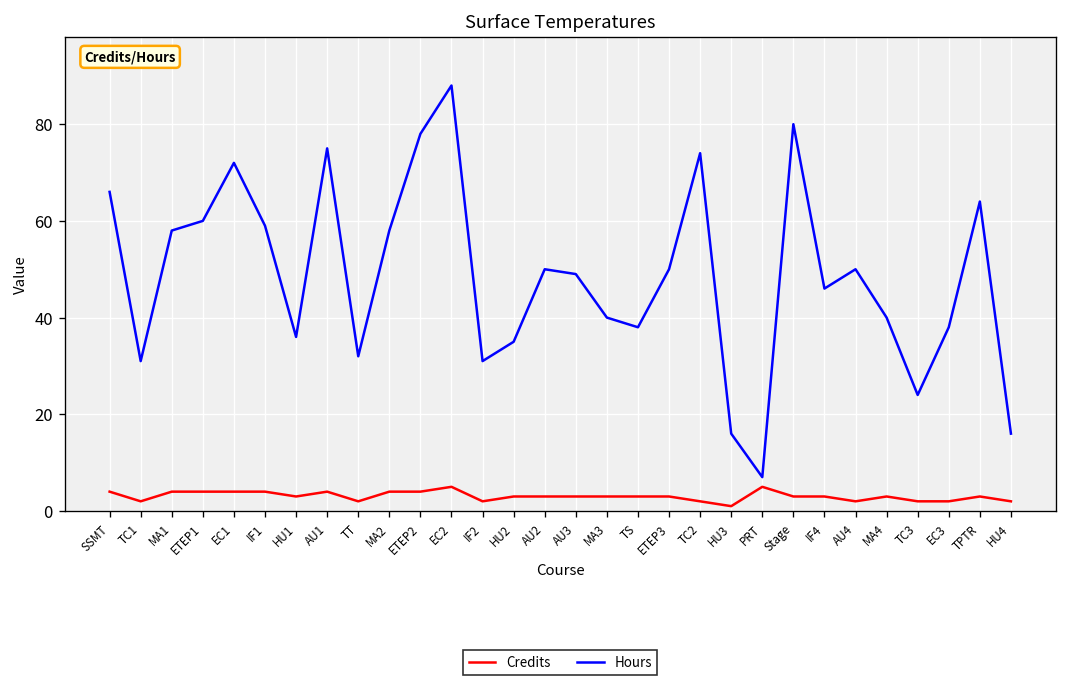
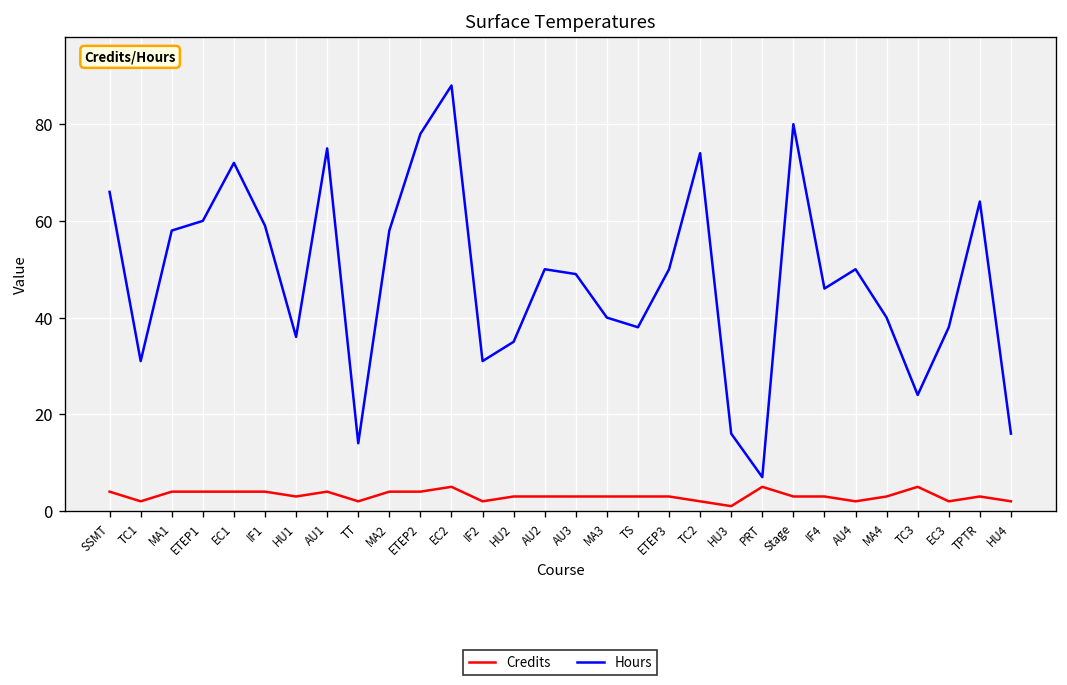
Hours, TT: 32 -> 14
Credits, TC3: 2 -> 5
